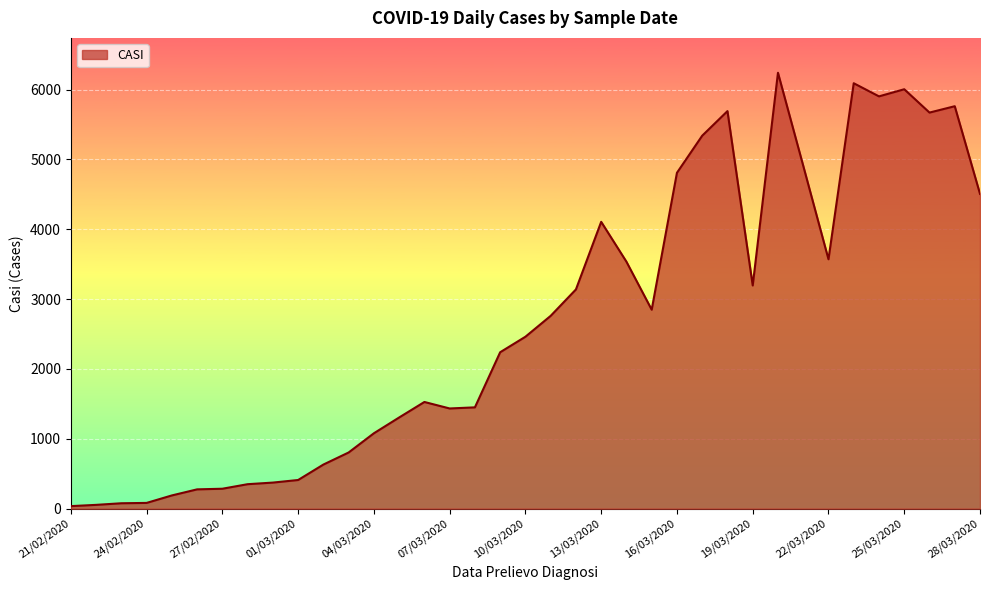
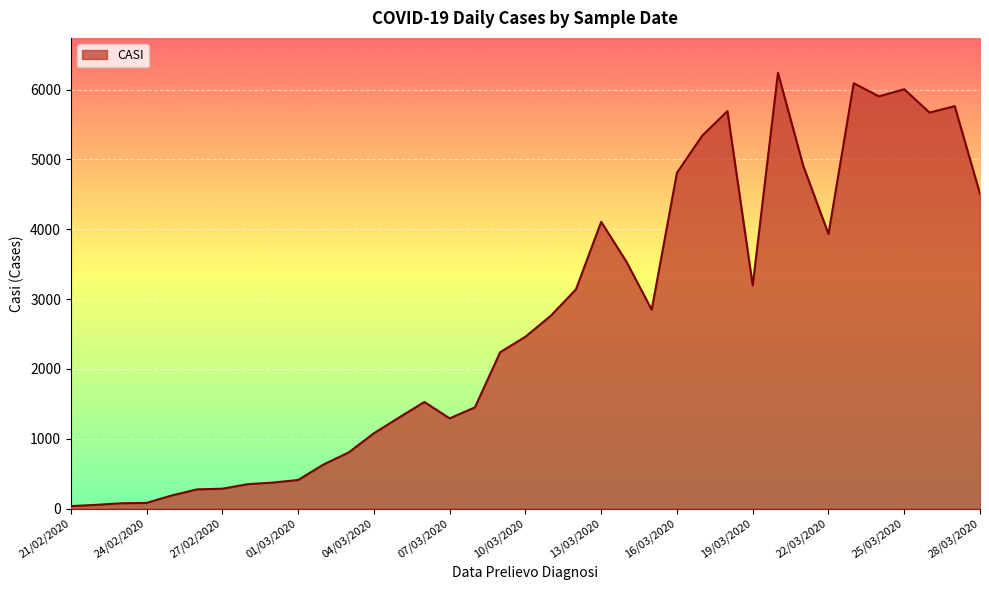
07/03/2020: 1400 -> 1300
22/03/2020: 3600 -> 3900
